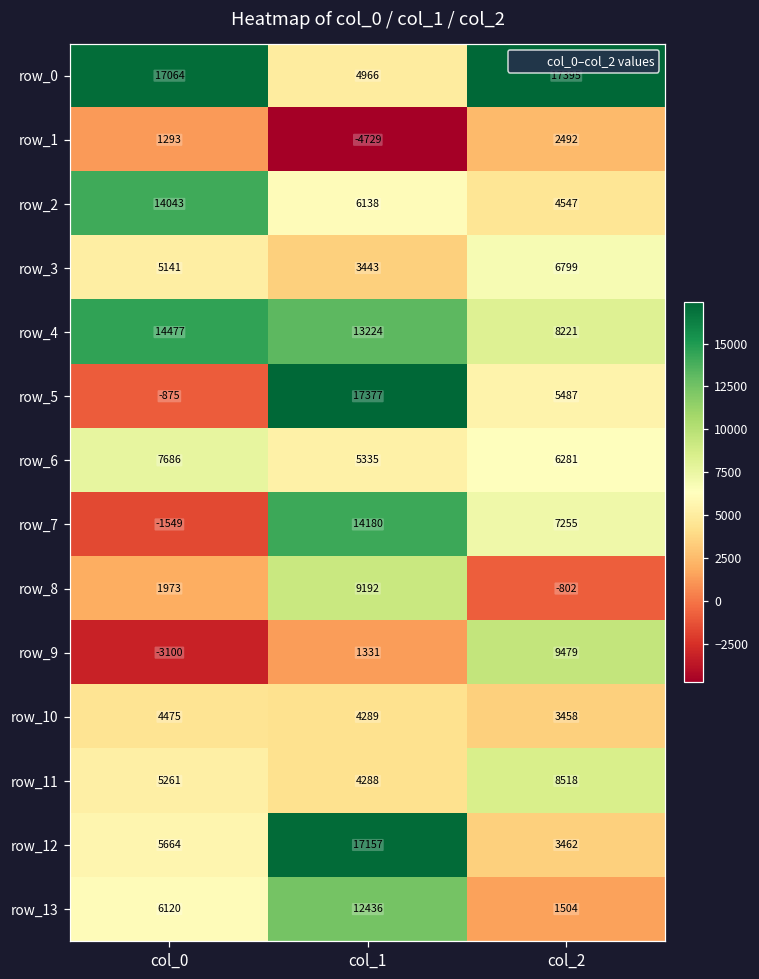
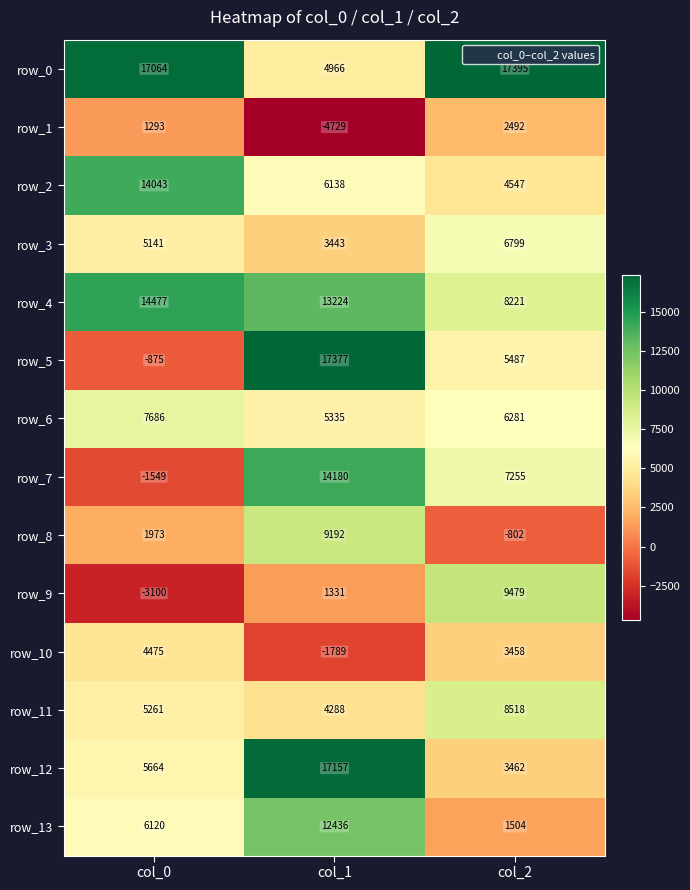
row_10, col_1: 4289 -> -1789
